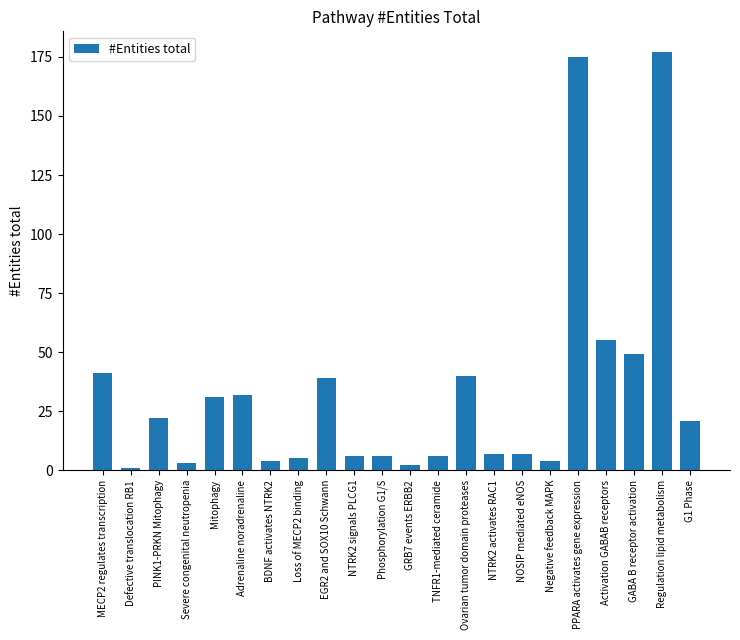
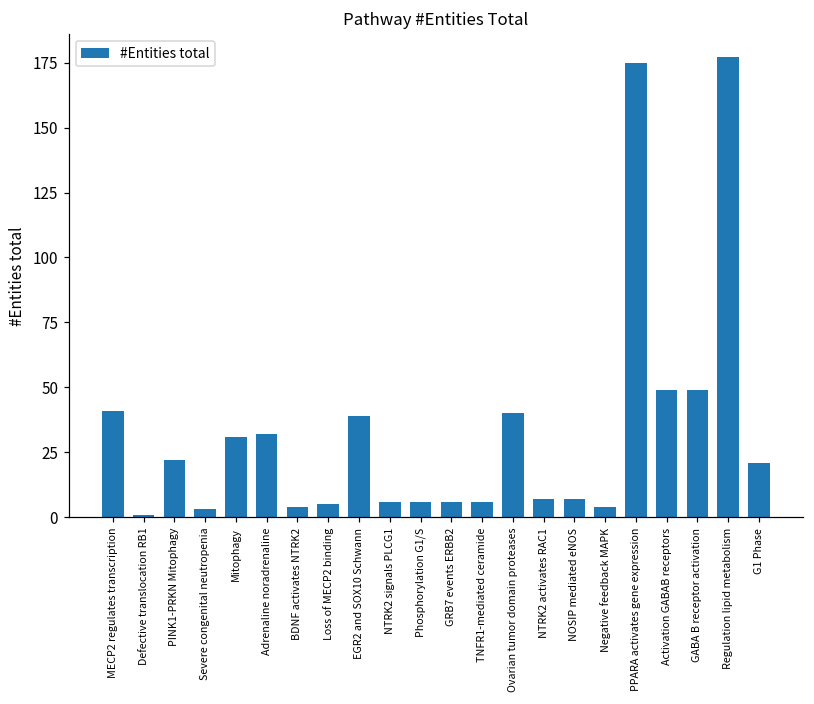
GRB7 events ERBB2: 2 -> 6
Activation GABAB receptors: 55 -> 49
